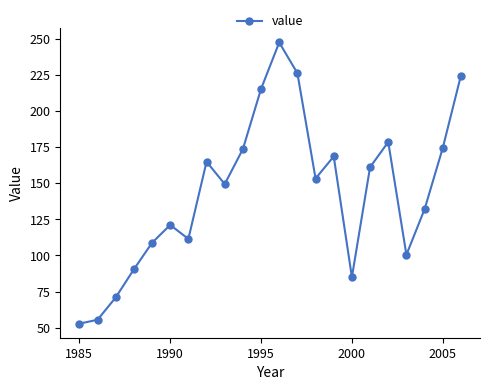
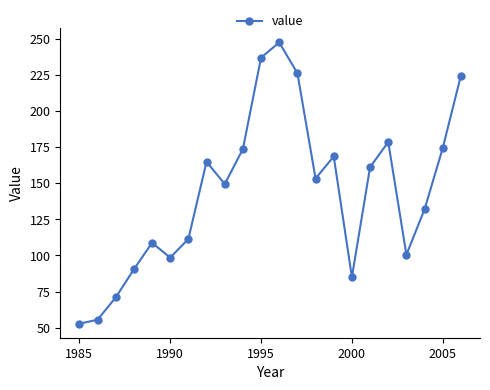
1990: 121 -> 99
1995: 215 -> 237
